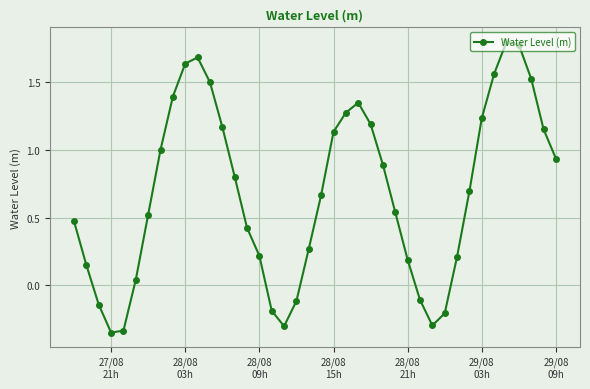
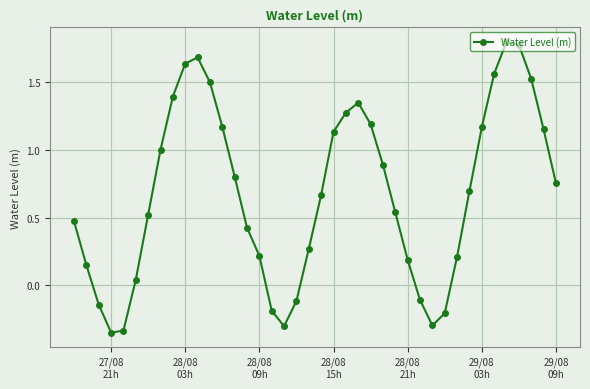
29/08 03h: 1.23 -> 1.17
29/08 09h: 0.94 -> 0.76
